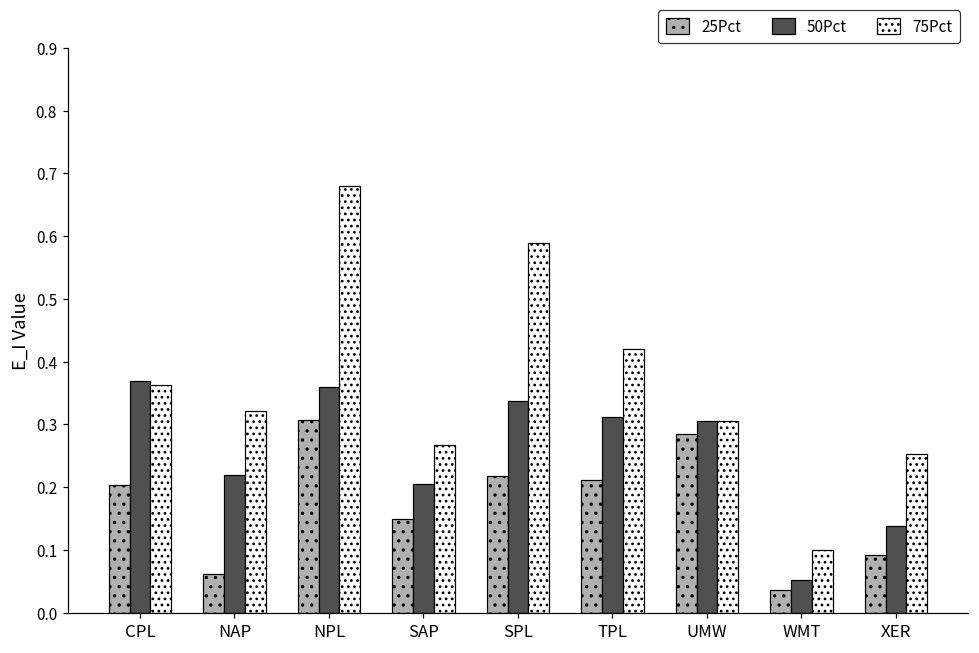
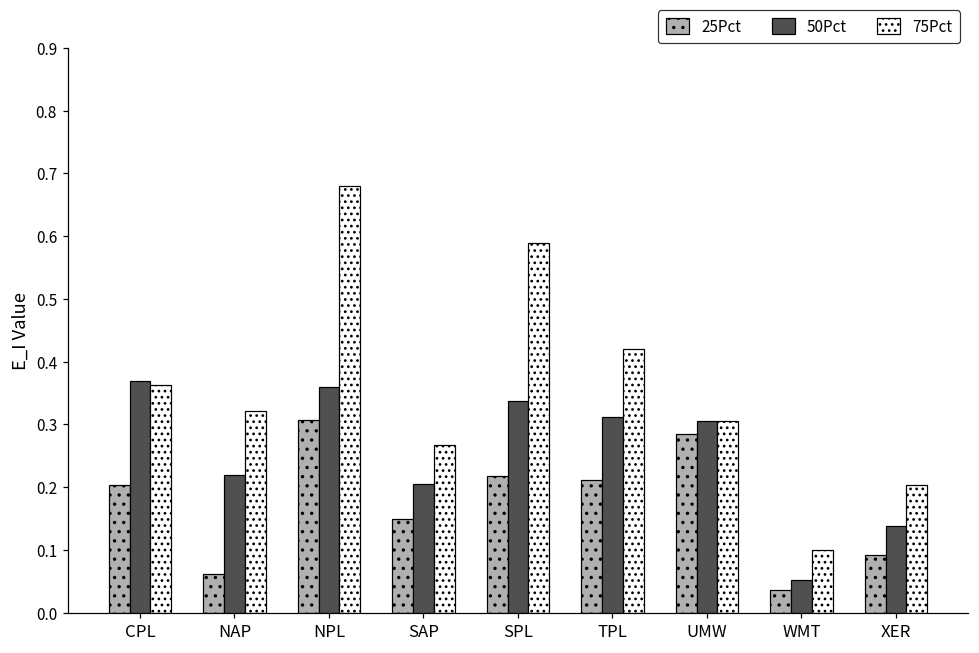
75Pct, XER: 0.25 -> 0.20
